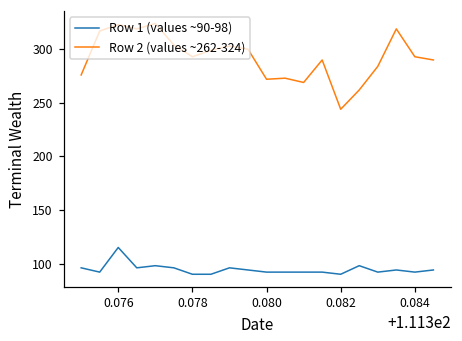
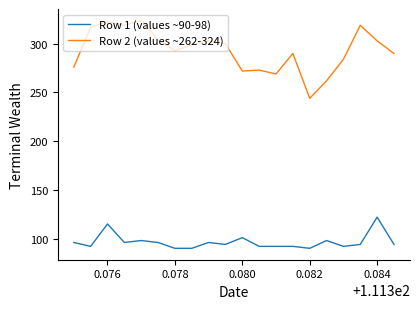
Row 1 (values ~90-98), 0.080: 90 -> 100
Row 1 (values ~90-98), 0.084: 90 -> 120
Row 2 (values ~262-324), 0.084: 290 -> 300
